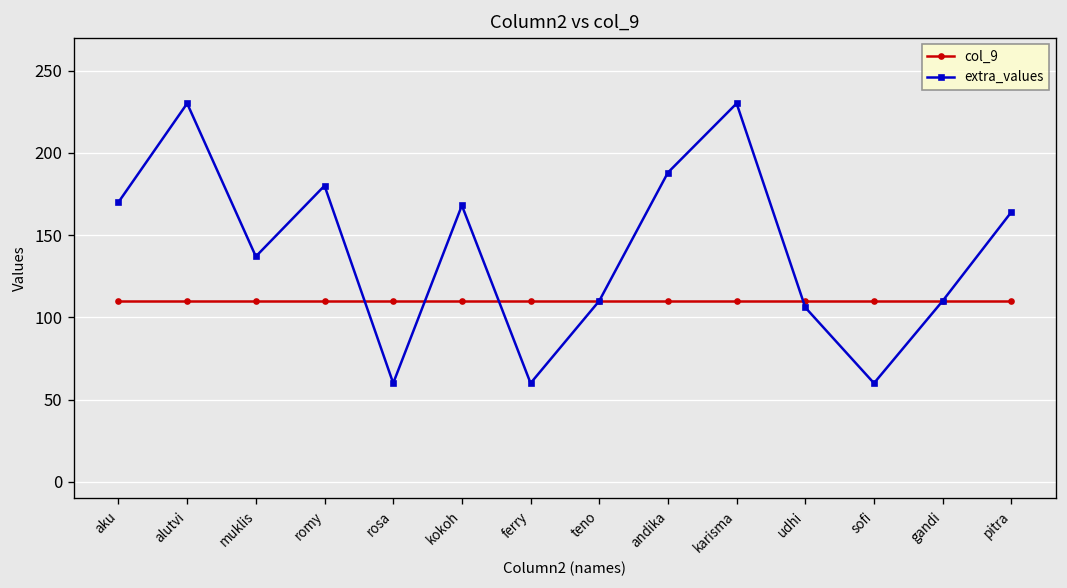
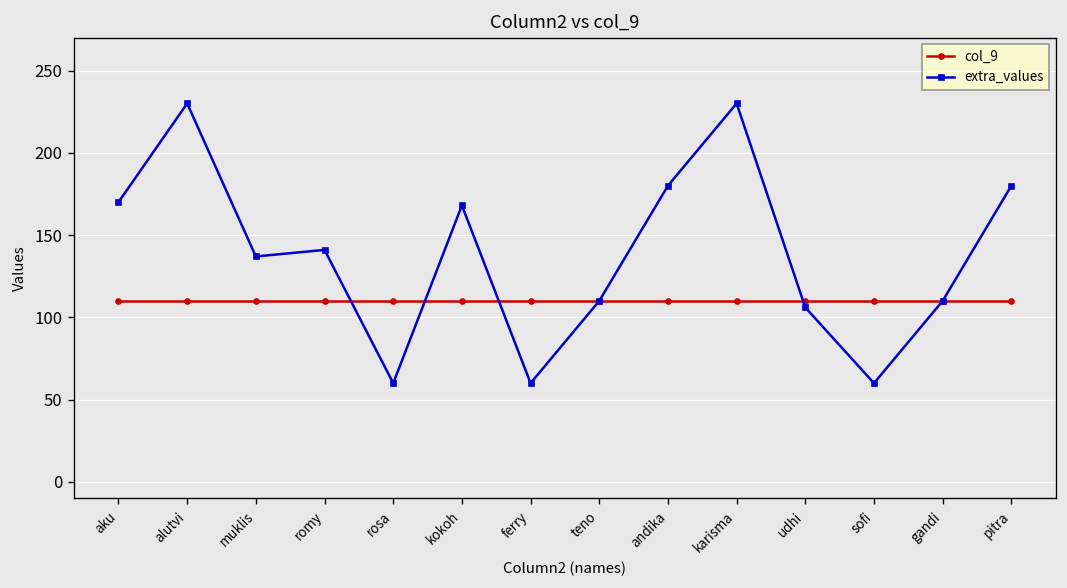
extra_values, romy: 180 -> 141
extra_values, andika: 188 -> 180
extra_values, pitra: 164 -> 180
